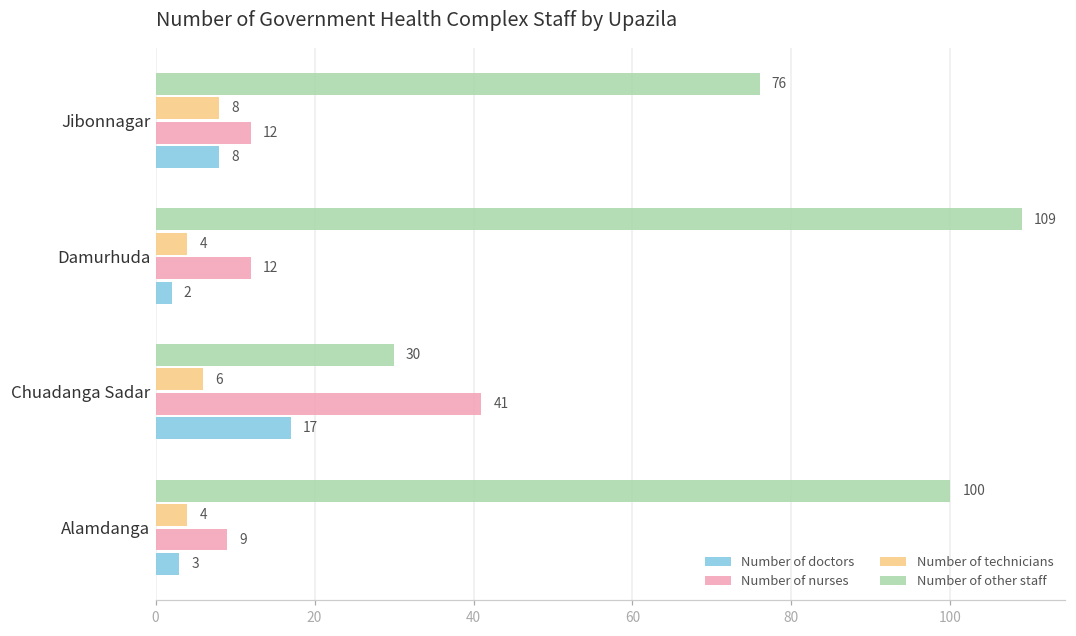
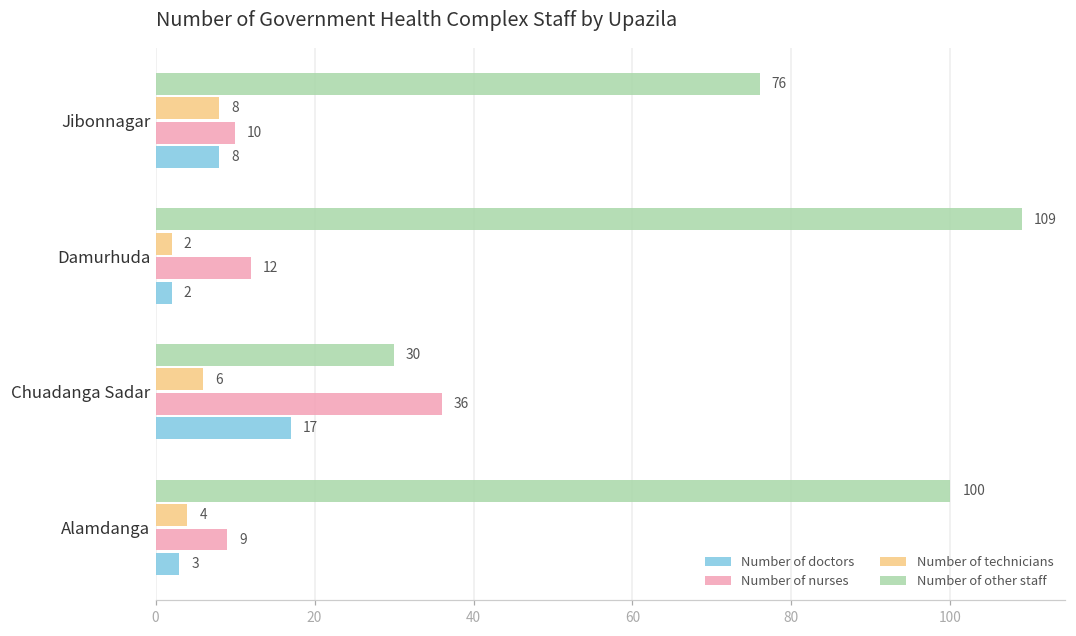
Number of nurses, Jibonnagar: 12 -> 10
Number of technicians, Damurhuda: 4 -> 2
Number of nurses, Chuadanga Sadar: 41 -> 36
